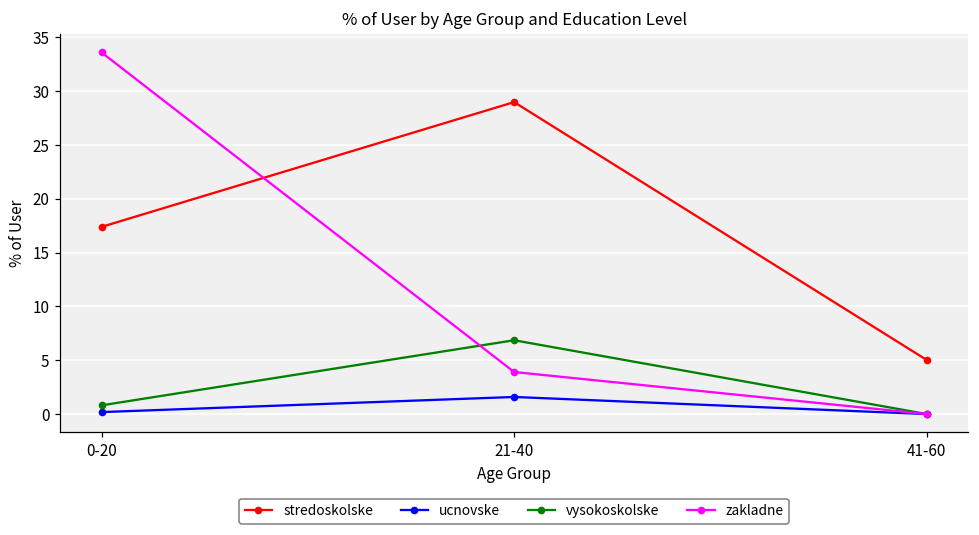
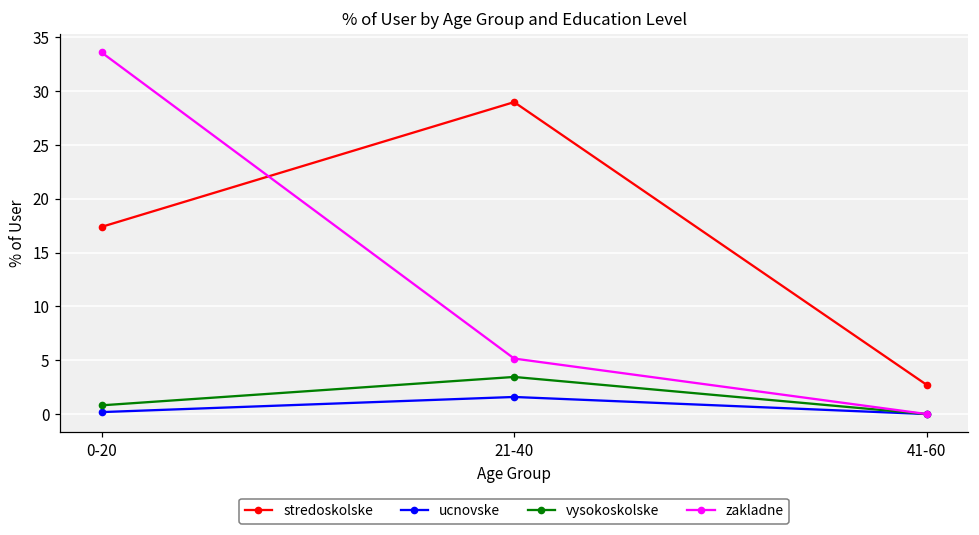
vysokoskolske, 21-40: 7 -> 3
zakladne, 21-40: 4 -> 5
stredoskolske, 41-60: 5 -> 3
